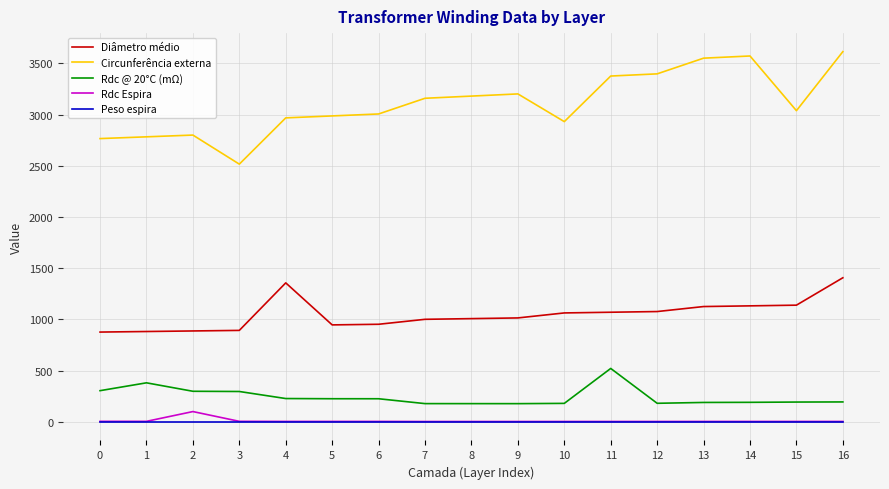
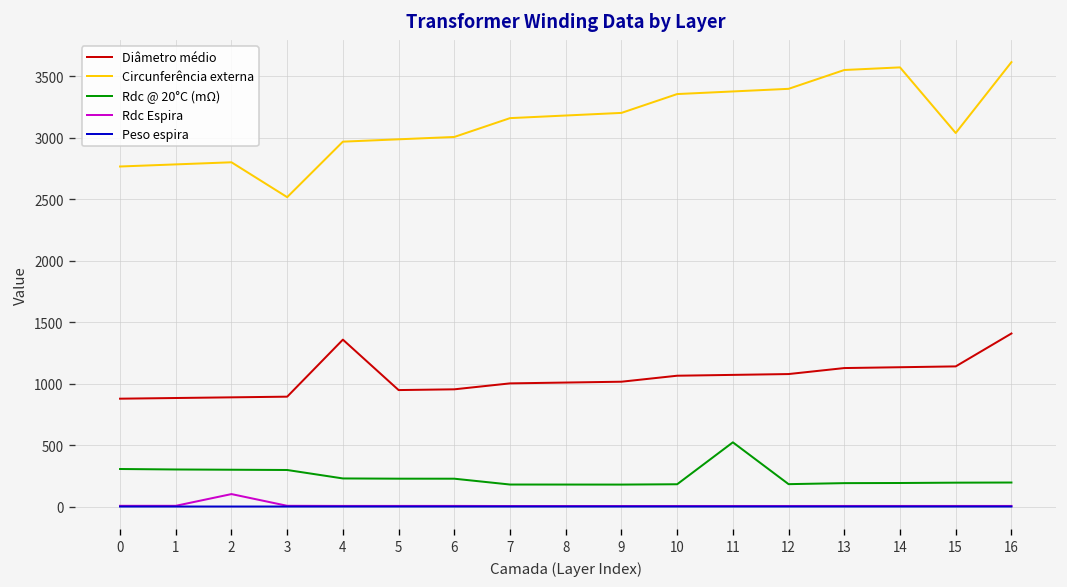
Rdc @ 20°C (mΩ), 1: 380 -> 300
Circunferência externa, 10: 2930 -> 3350
